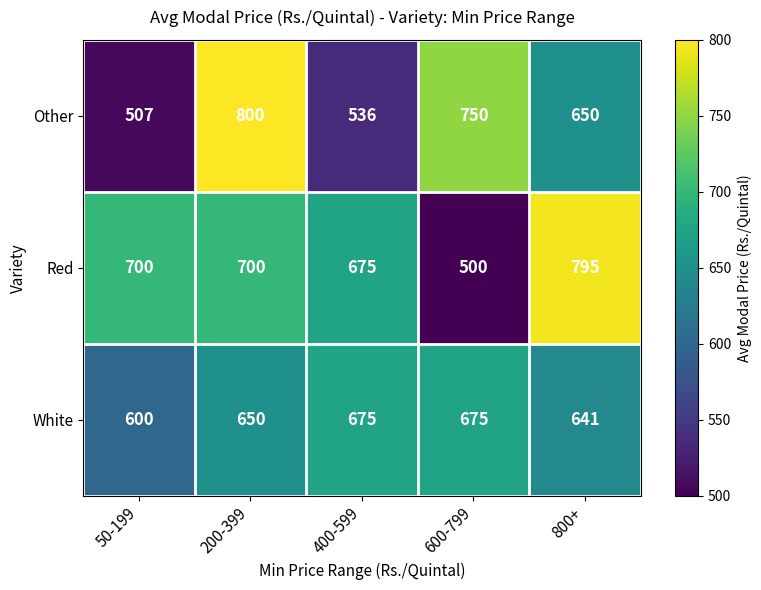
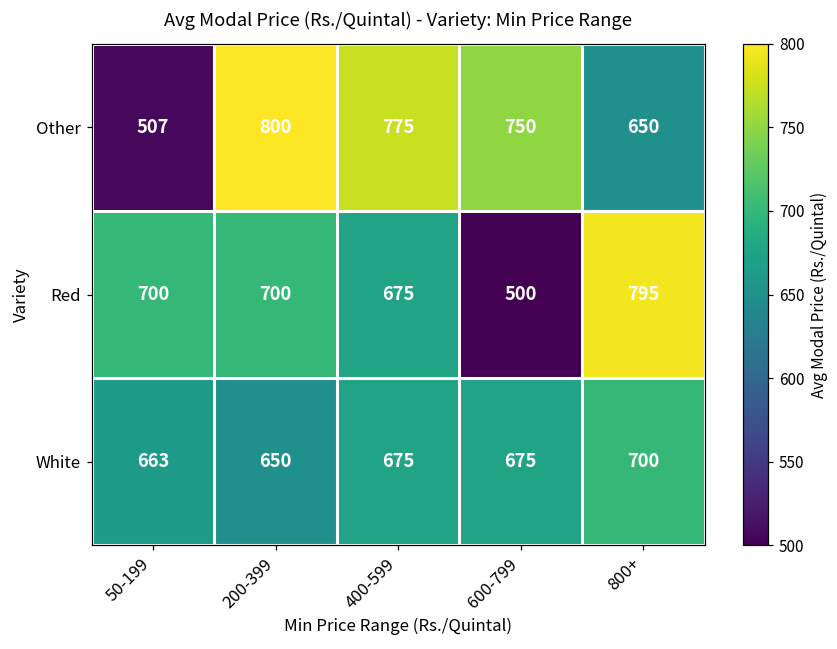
Other, 400-599: 536 -> 775
White, 50-199: 600 -> 663
White, 800+: 641 -> 700
